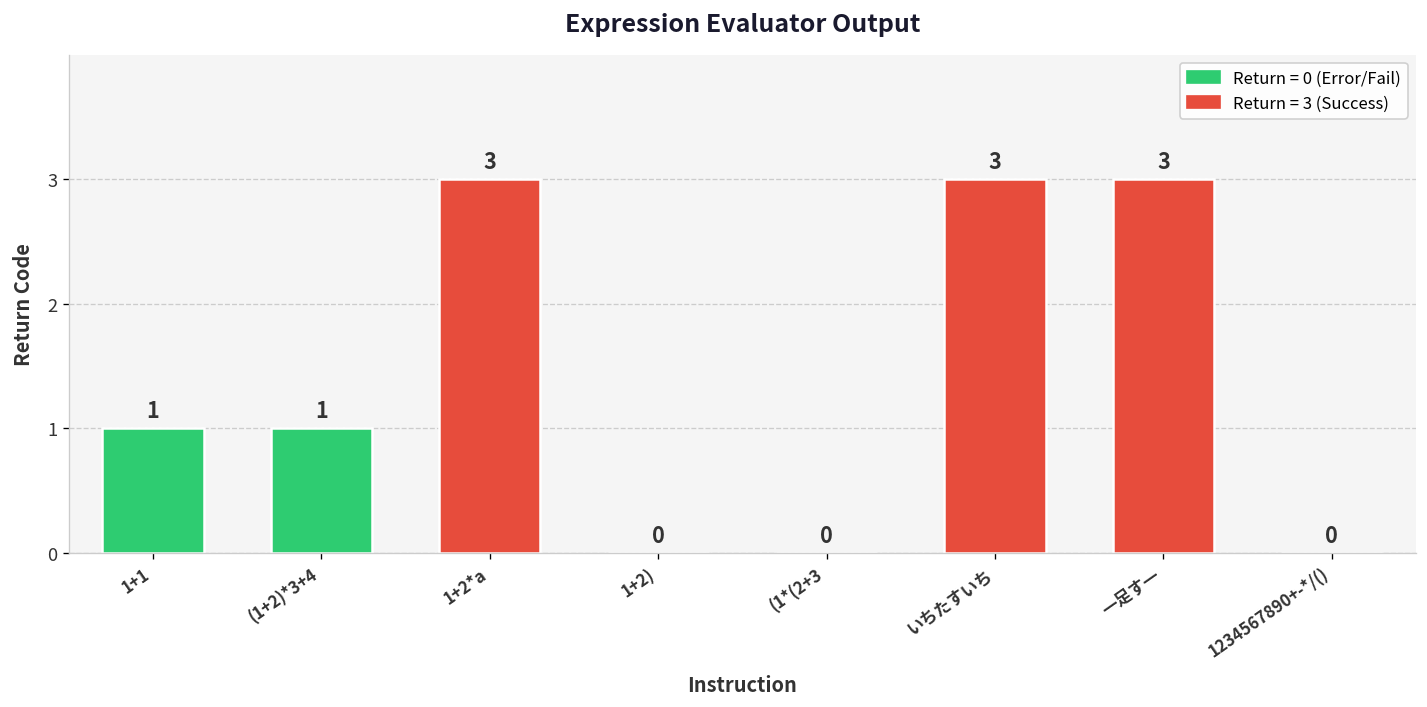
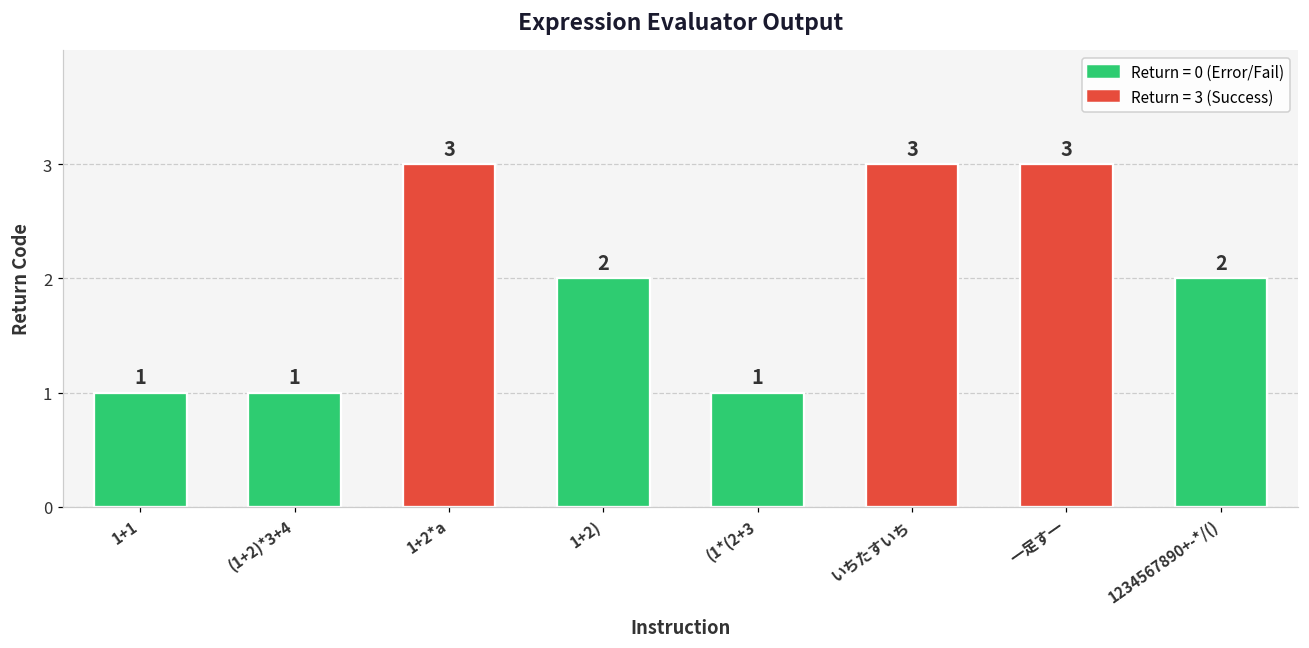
1+2): 0 -> 2
(1*(2+3: 0 -> 1
1234567890+-*/(): 0 -> 2
